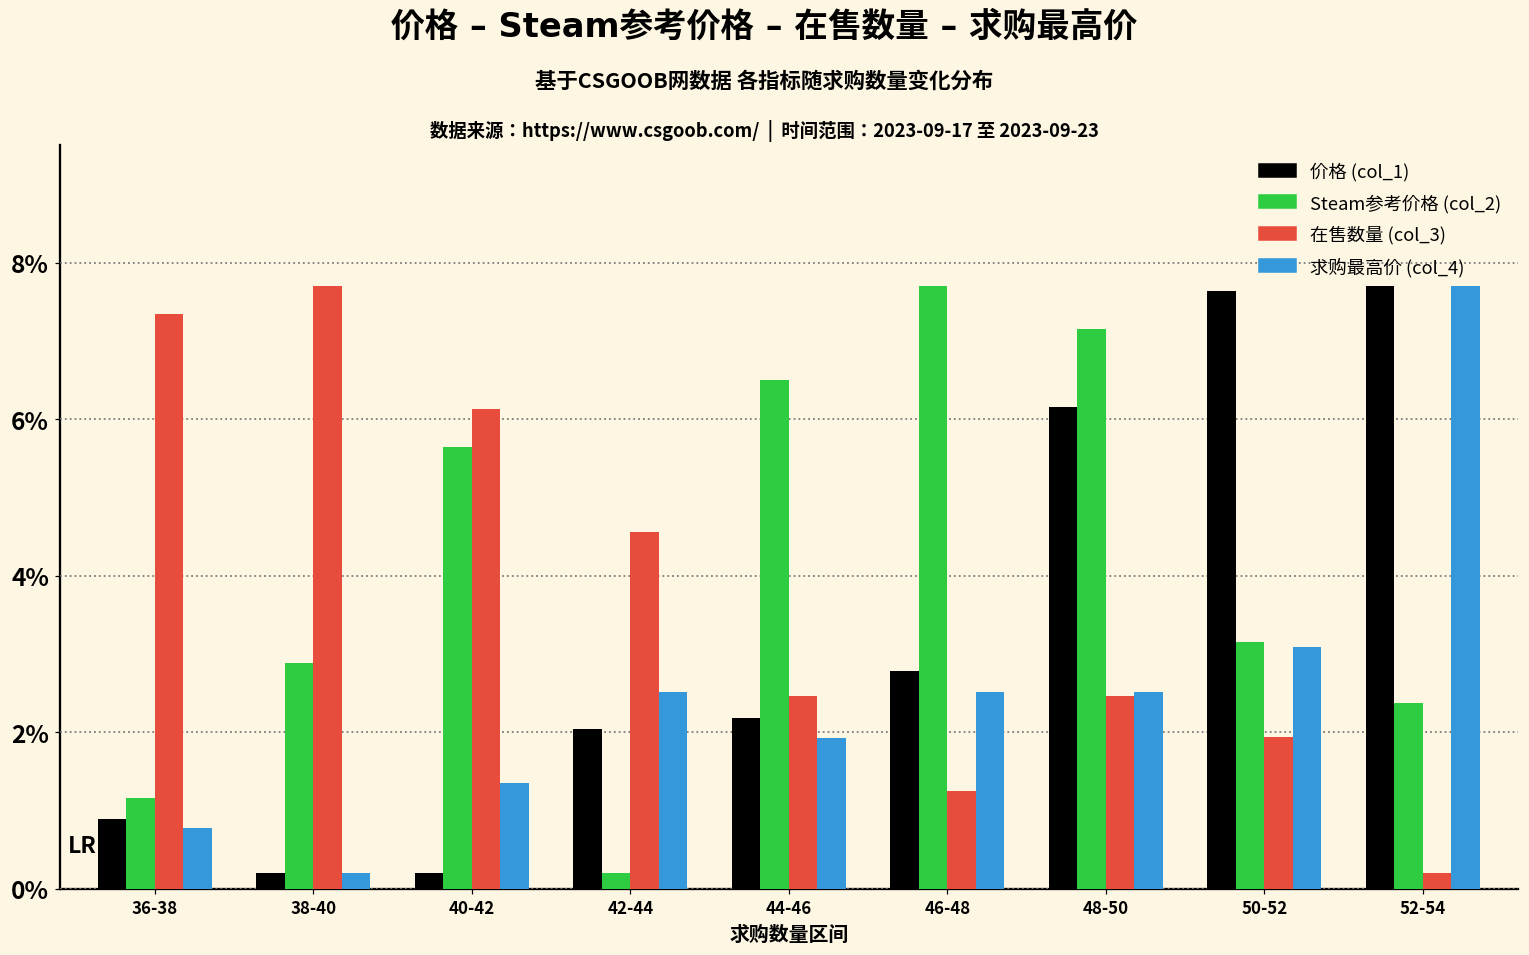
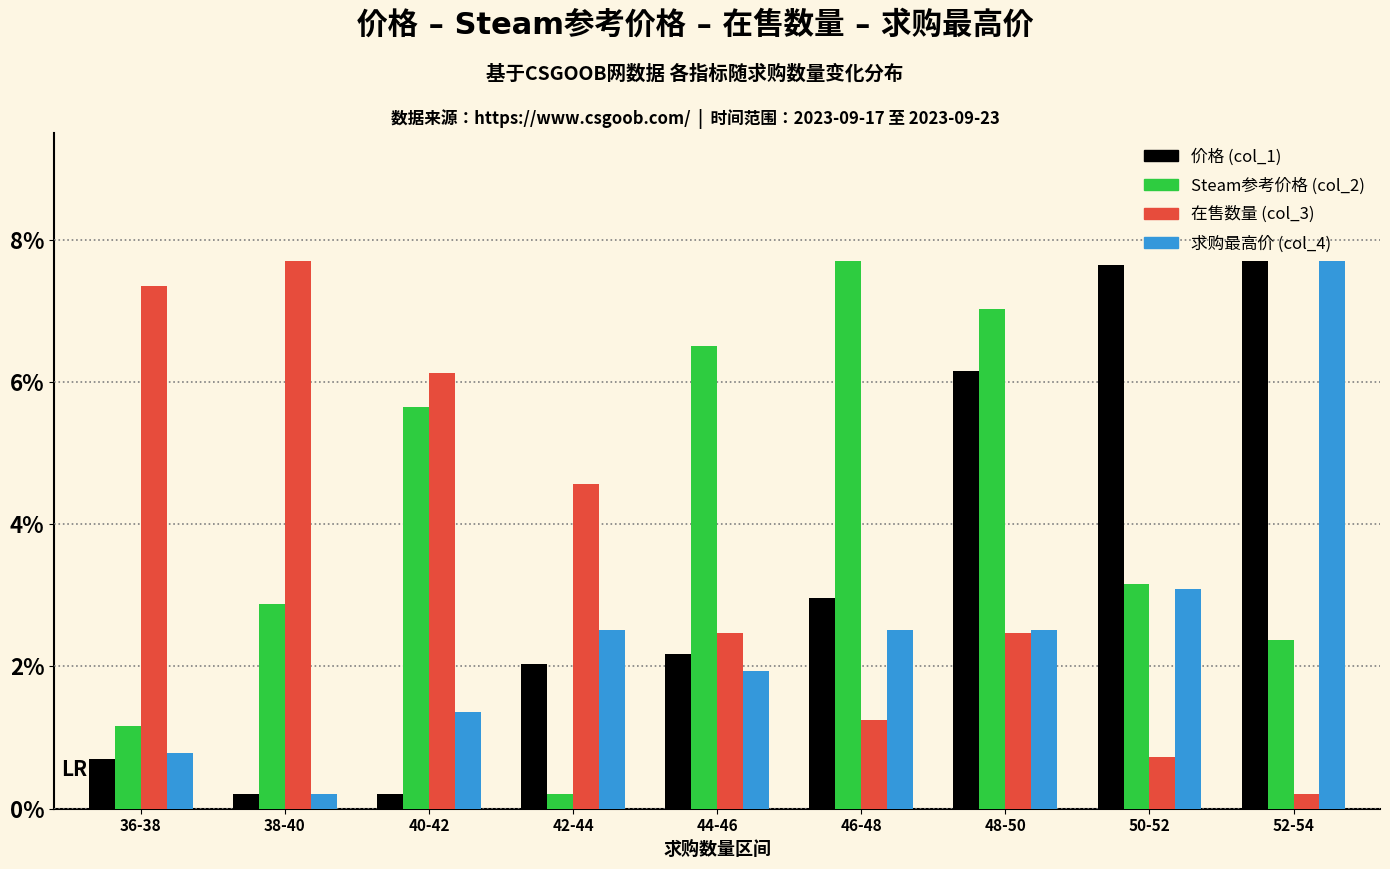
价格 (col_1), 36-38: 0.9% -> 0.7%
价格 (col_1), 46-48: 2.8% -> 3.0%
Steam参考价格 (col_2), 48-50: 7.2% -> 7.0%
在售数量 (col_3), 50-52: 1.9% -> 0.7%
